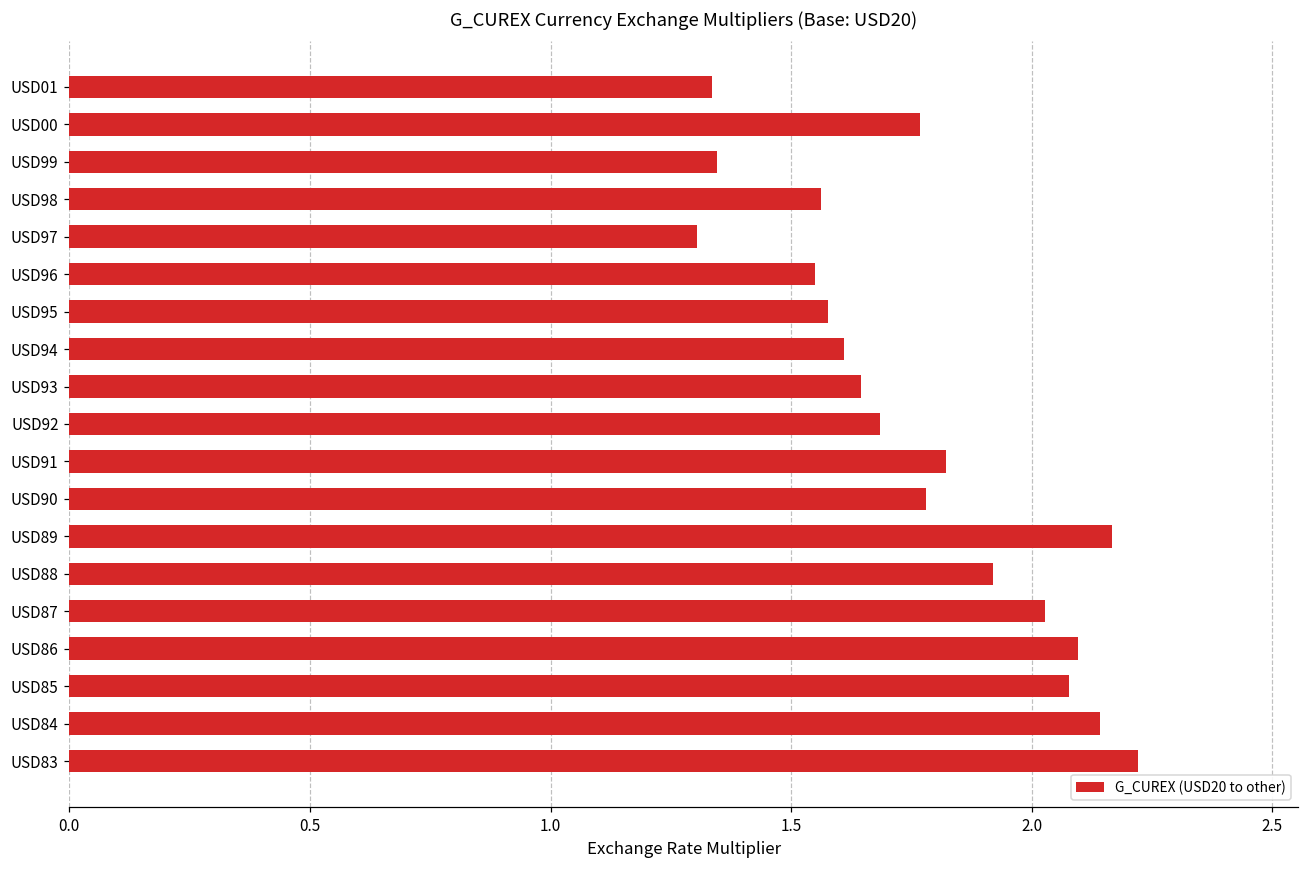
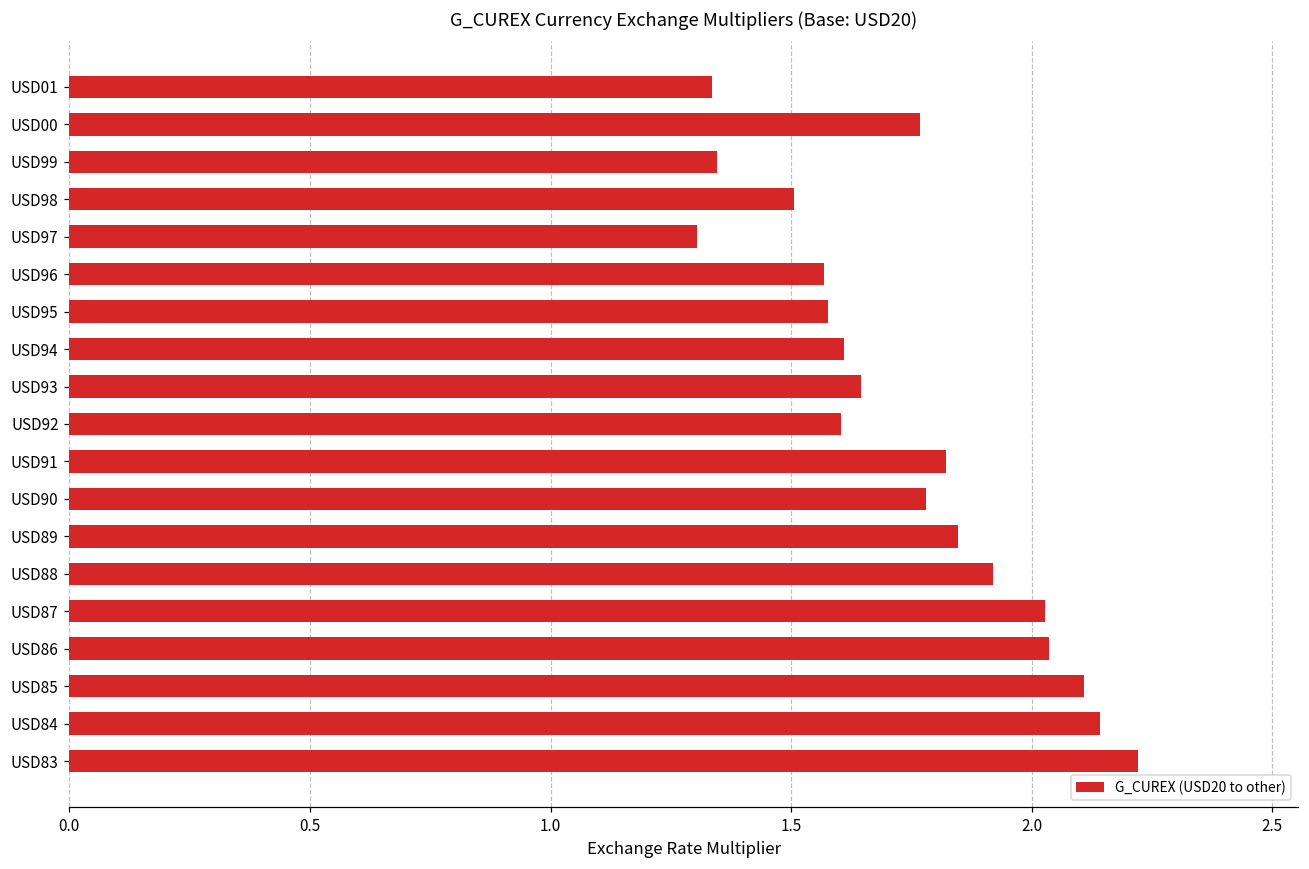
USD98: 1.56 -> 1.51
USD96: 1.55 -> 1.57
USD92: 1.68 -> 1.60
USD89: 2.17 -> 1.85
USD86: 2.10 -> 2.04
USD85: 2.08 -> 2.11
